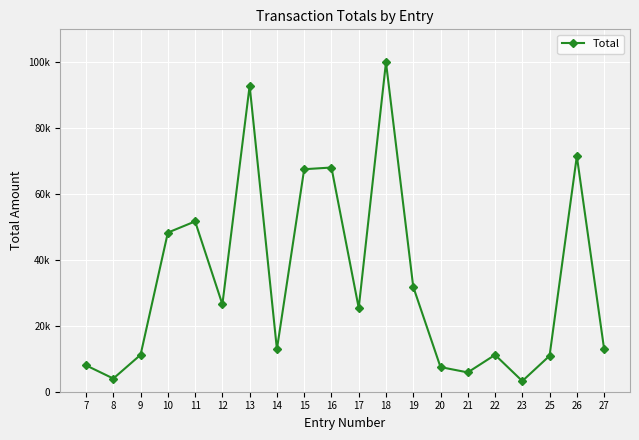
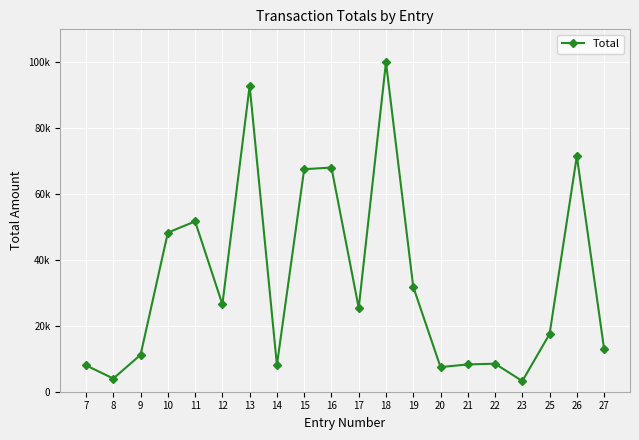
14: 13000 -> 8000
21: 6000 -> 8000
22: 11000 -> 9000
25: 11000 -> 18000
